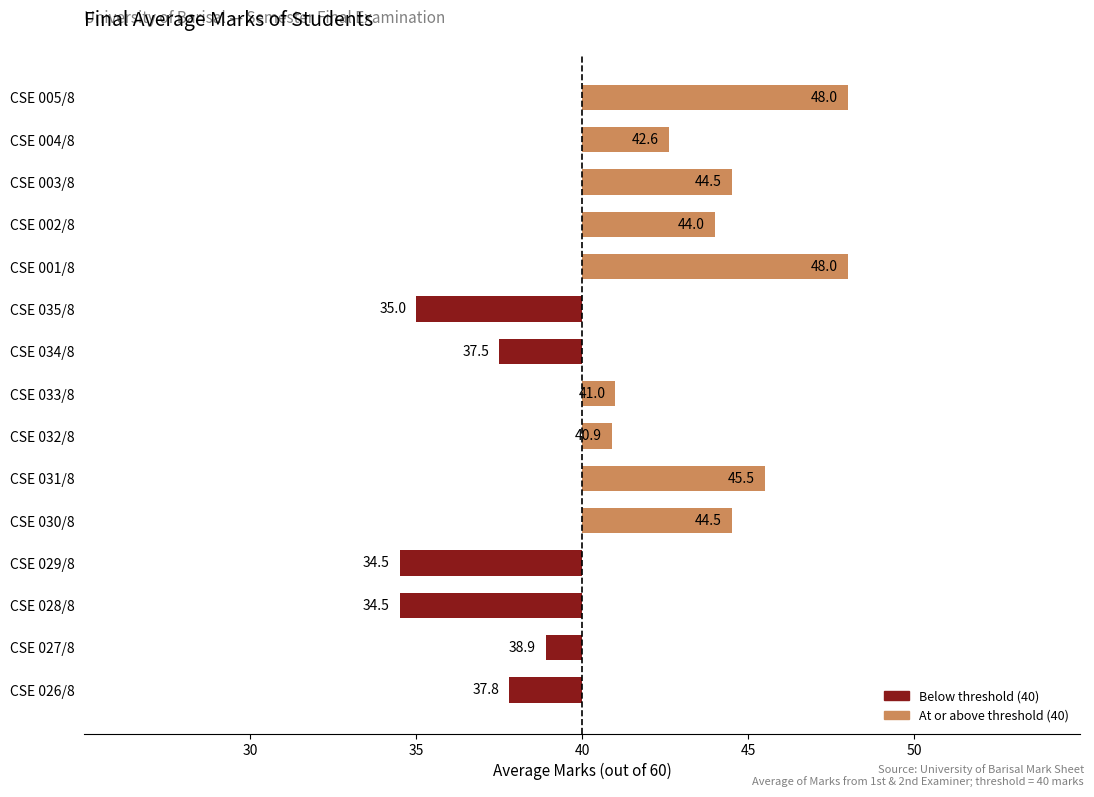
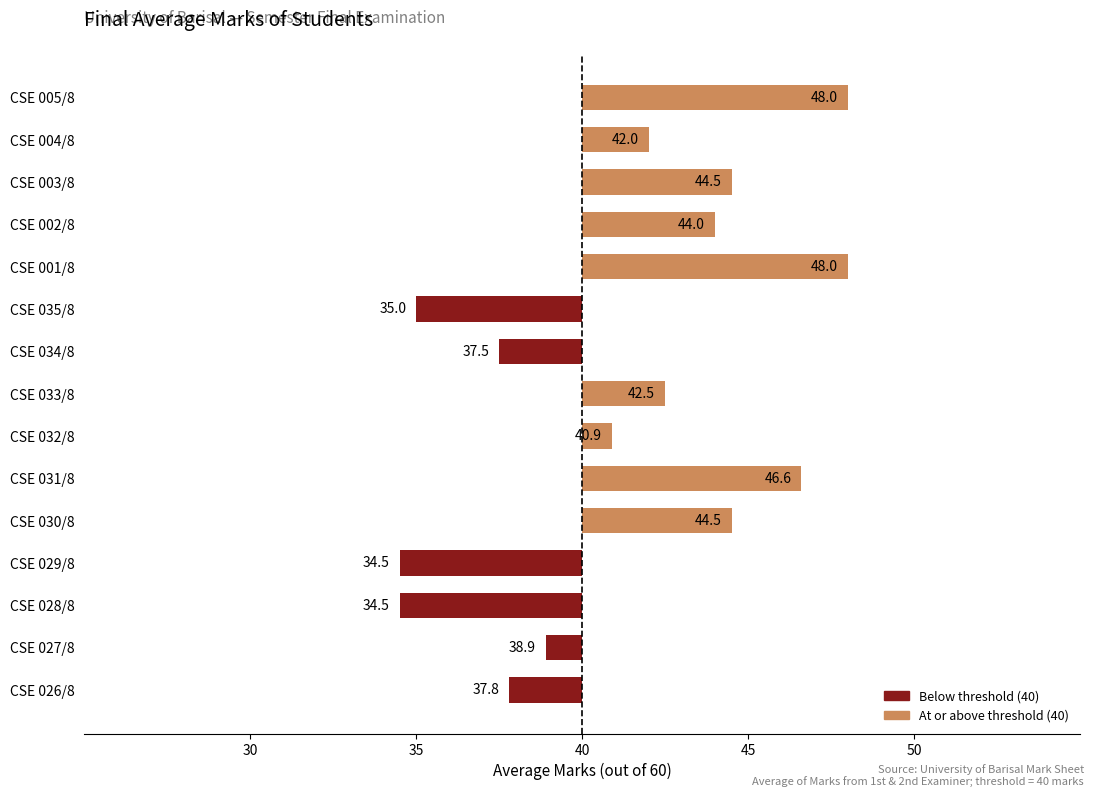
CSE 004/8: 42.6 -> 42.0
CSE 033/8: 41.0 -> 42.5
CSE 031/8: 45.5 -> 46.6
